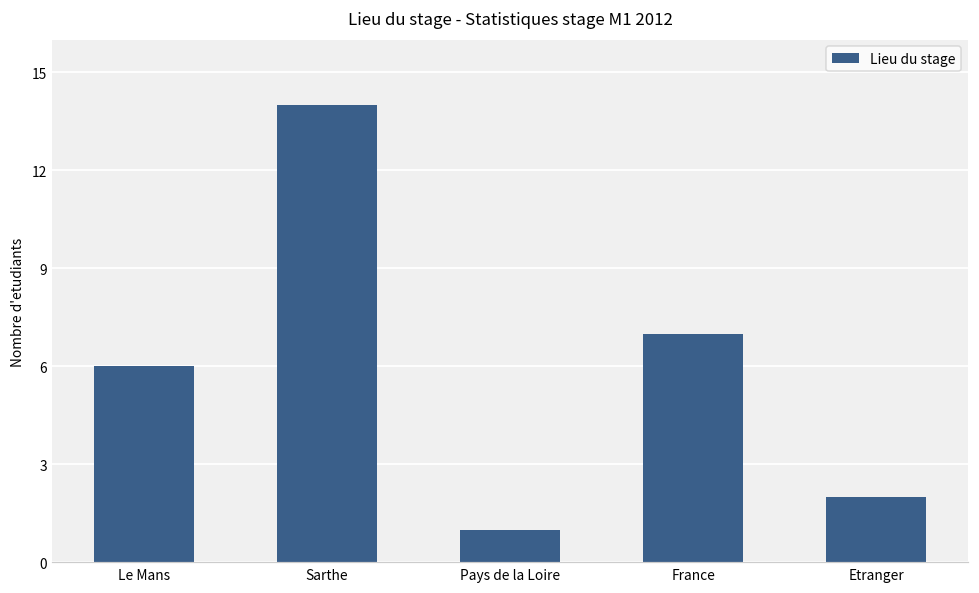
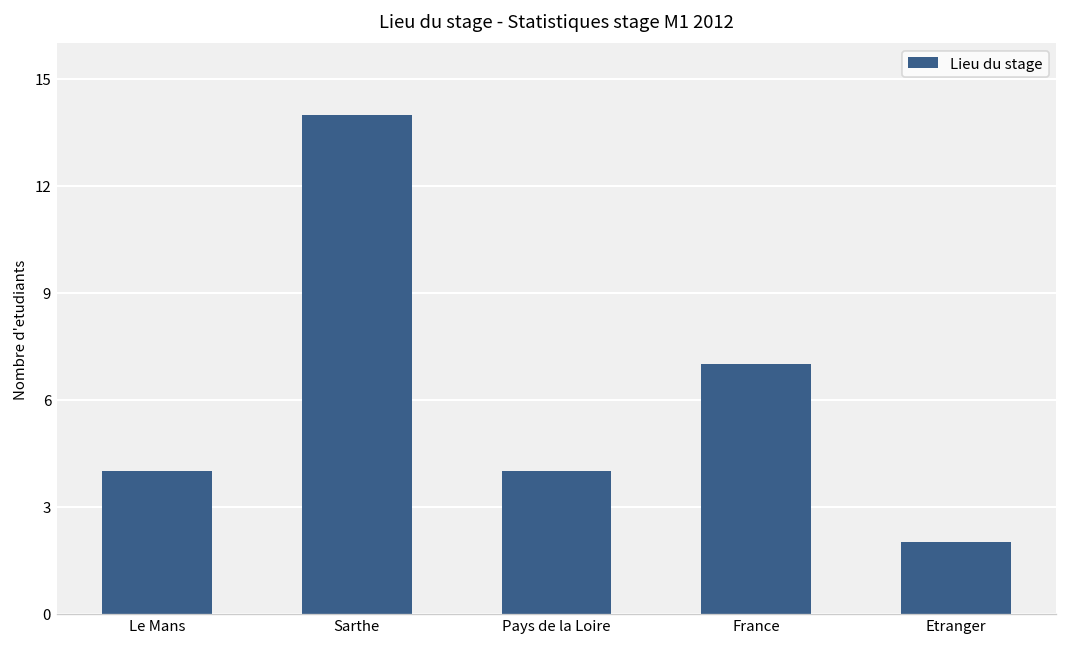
Le Mans: 6 -> 4
Pays de la Loire: 1 -> 4
